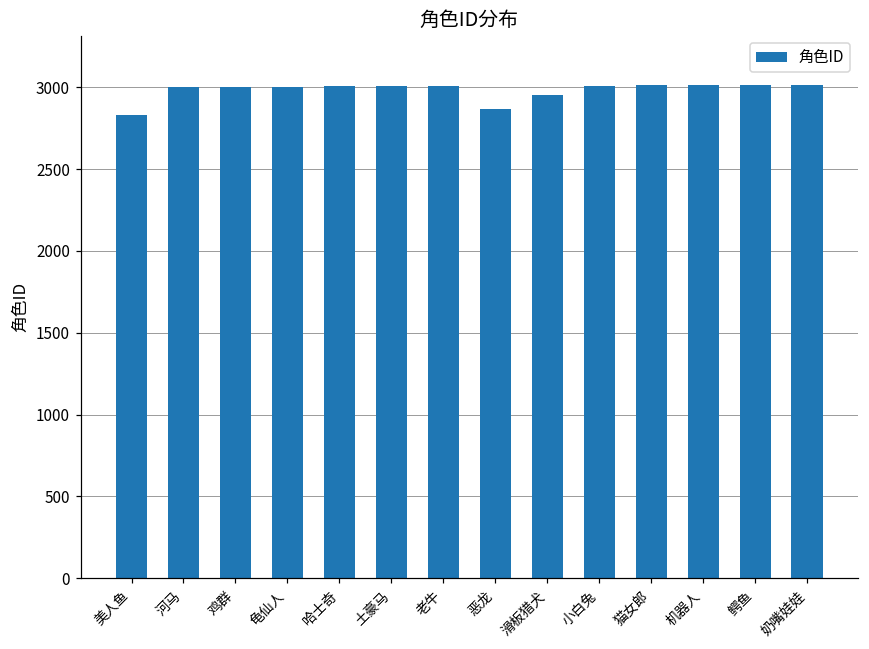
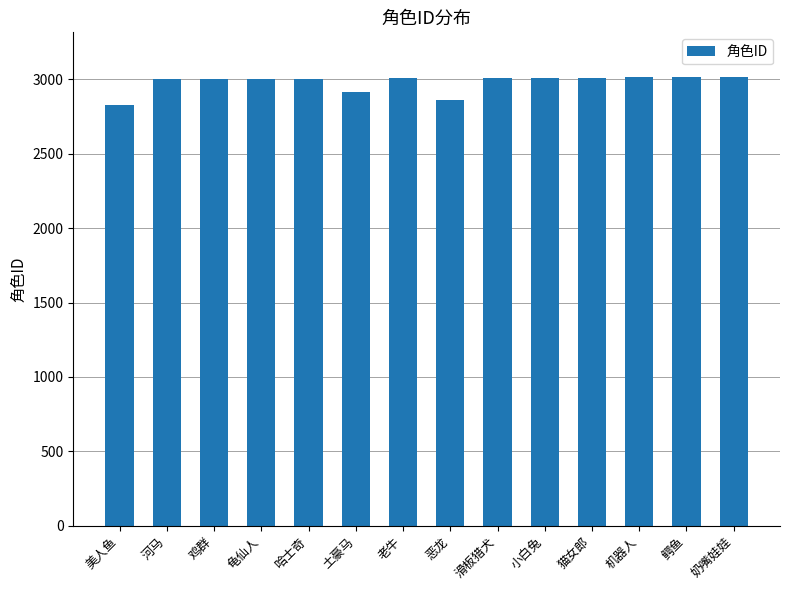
土豪马: 3010 -> 2920
滑板猎犬: 2950 -> 3010
